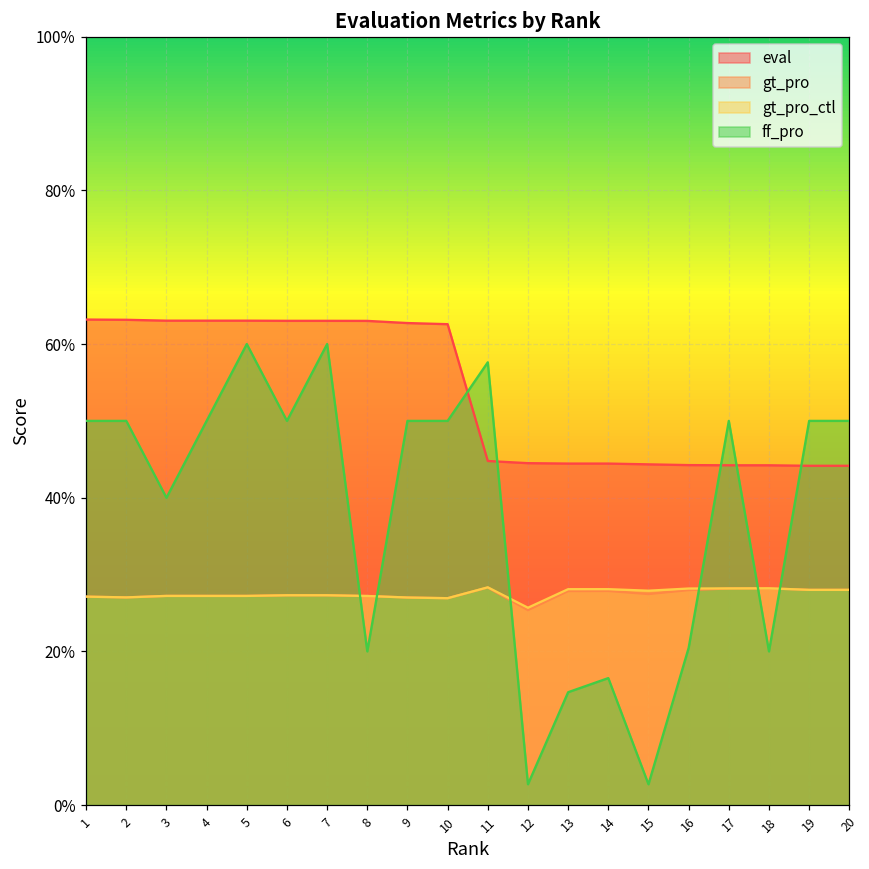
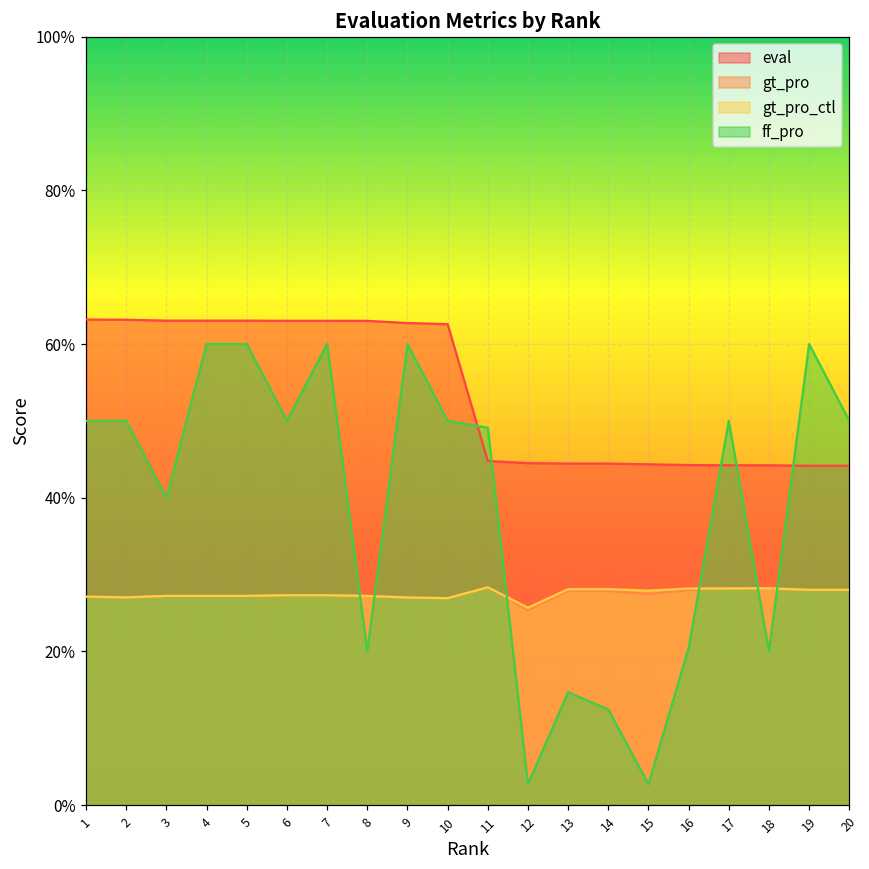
ff_pro, 4: 50% -> 60%
ff_pro, 9: 50% -> 60%
ff_pro, 11: 58% -> 49%
ff_pro, 14: 17% -> 12%
ff_pro, 19: 50% -> 60%
